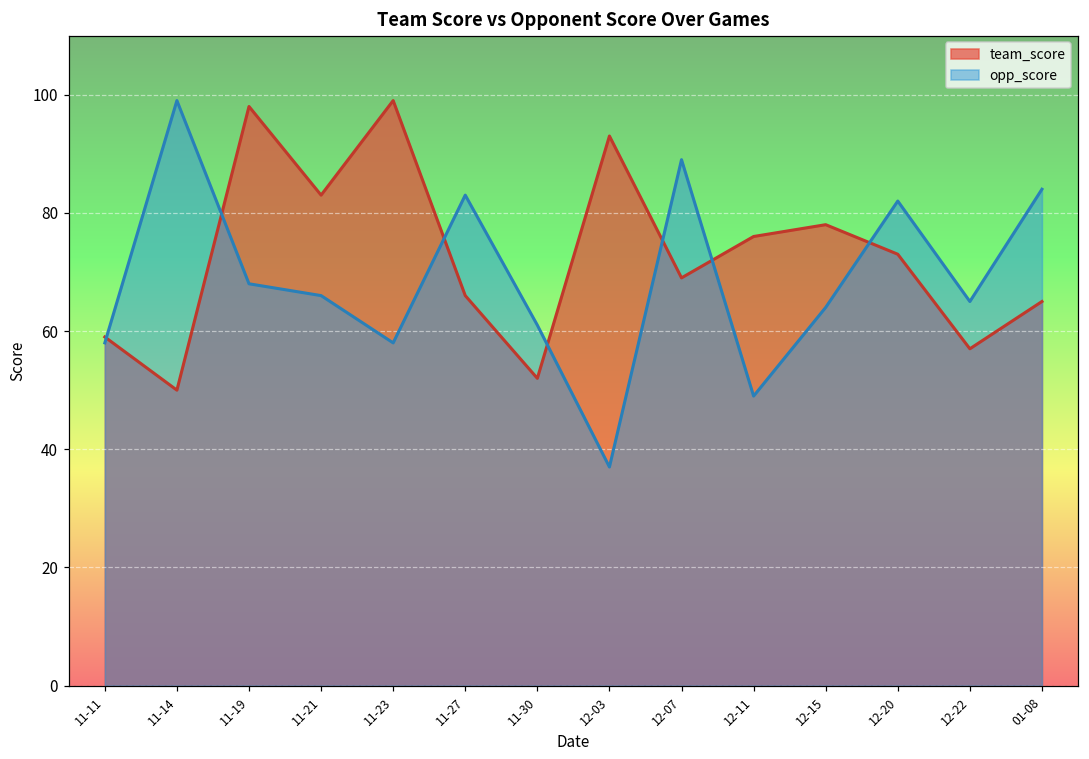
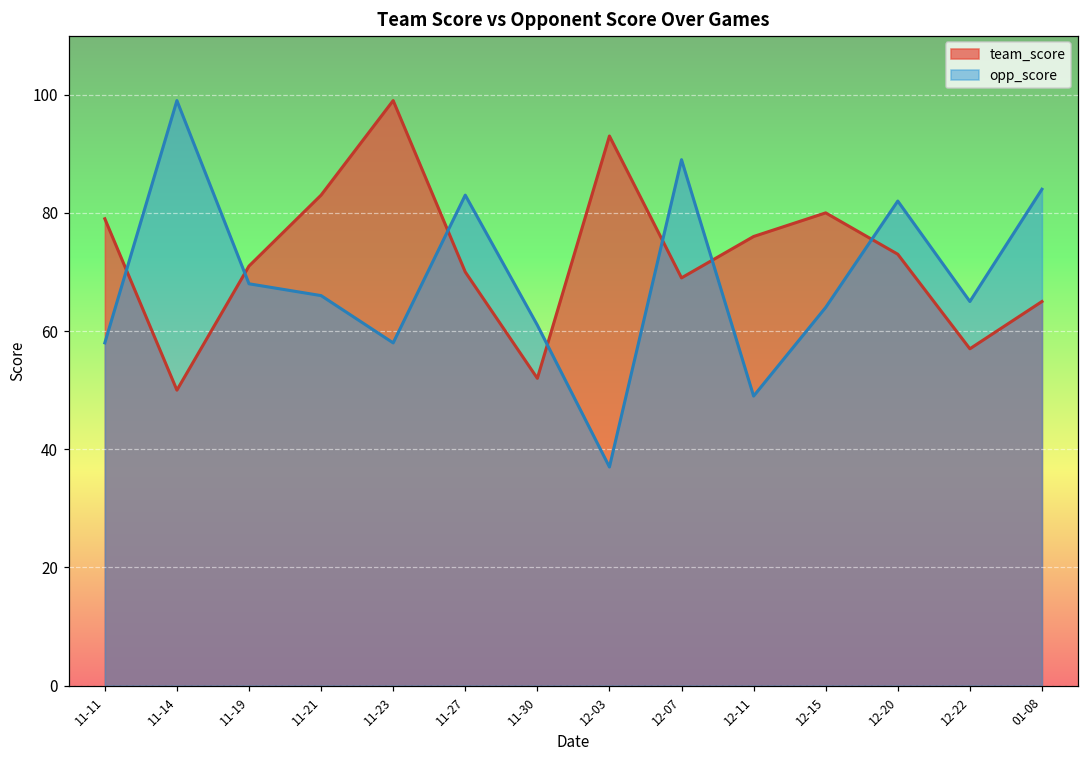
team_score, 11-11: 59 -> 79
team_score, 11-19: 98 -> 71
team_score, 11-27: 66 -> 70
team_score, 12-15: 78 -> 80
